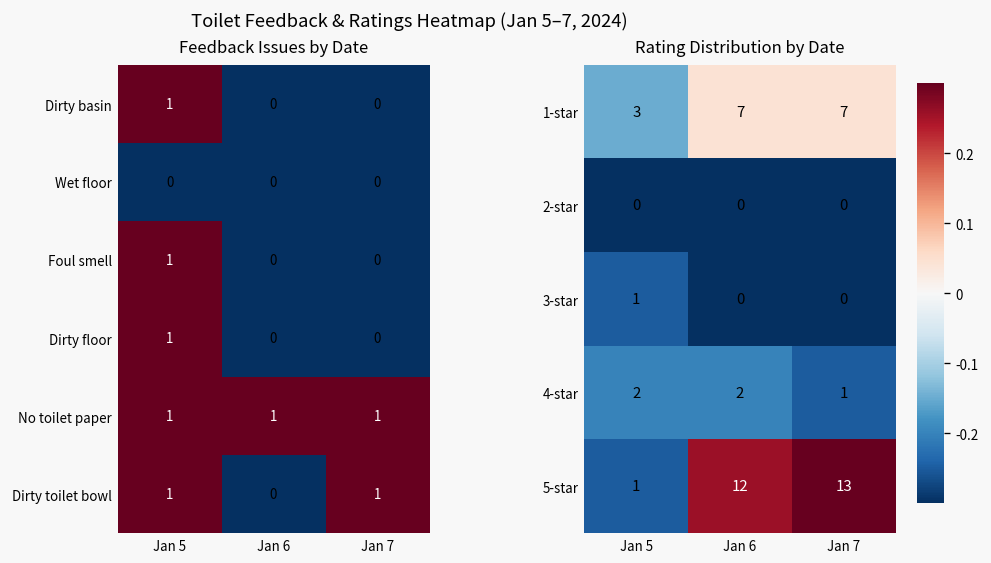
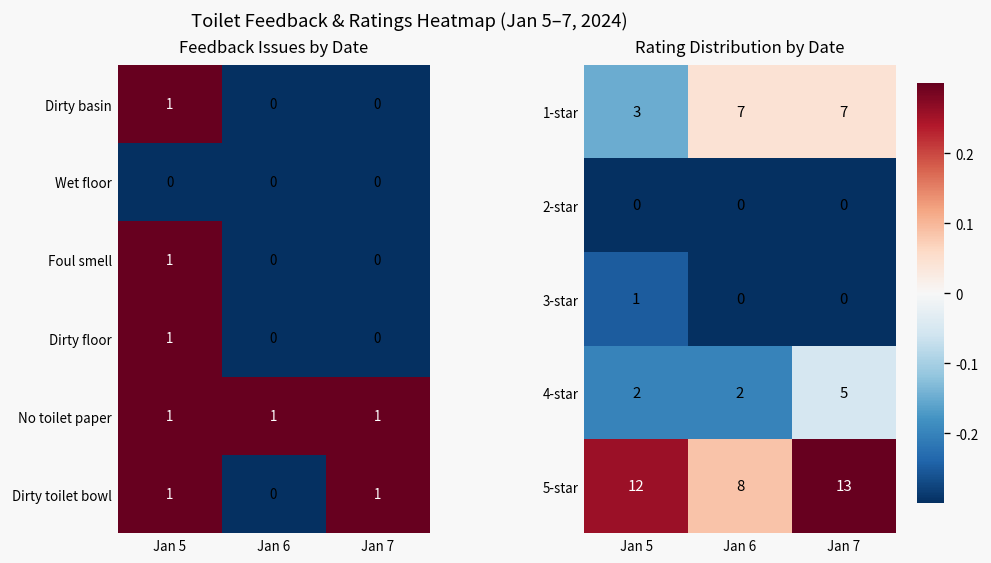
Rating Distribution by Date, 4-star, Jan 7: 1 -> 5
Rating Distribution by Date, 5-star, Jan 5: 1 -> 12
Rating Distribution by Date, 5-star, Jan 6: 12 -> 8
